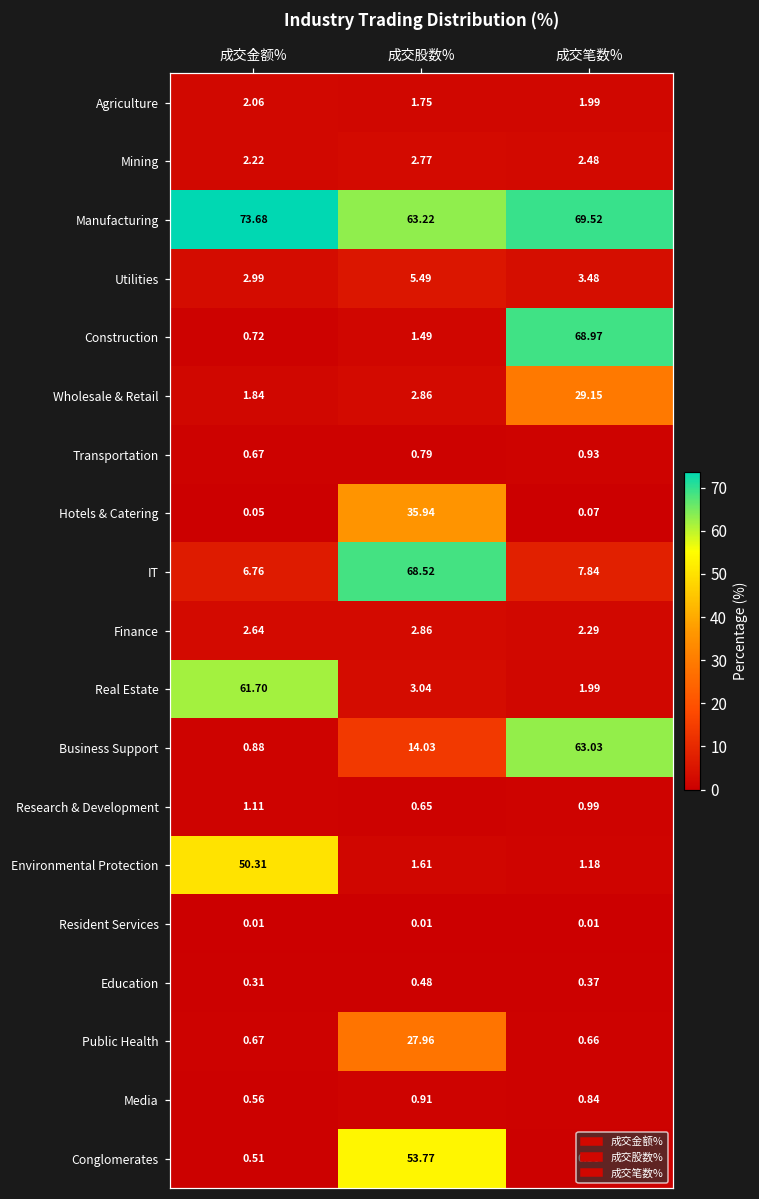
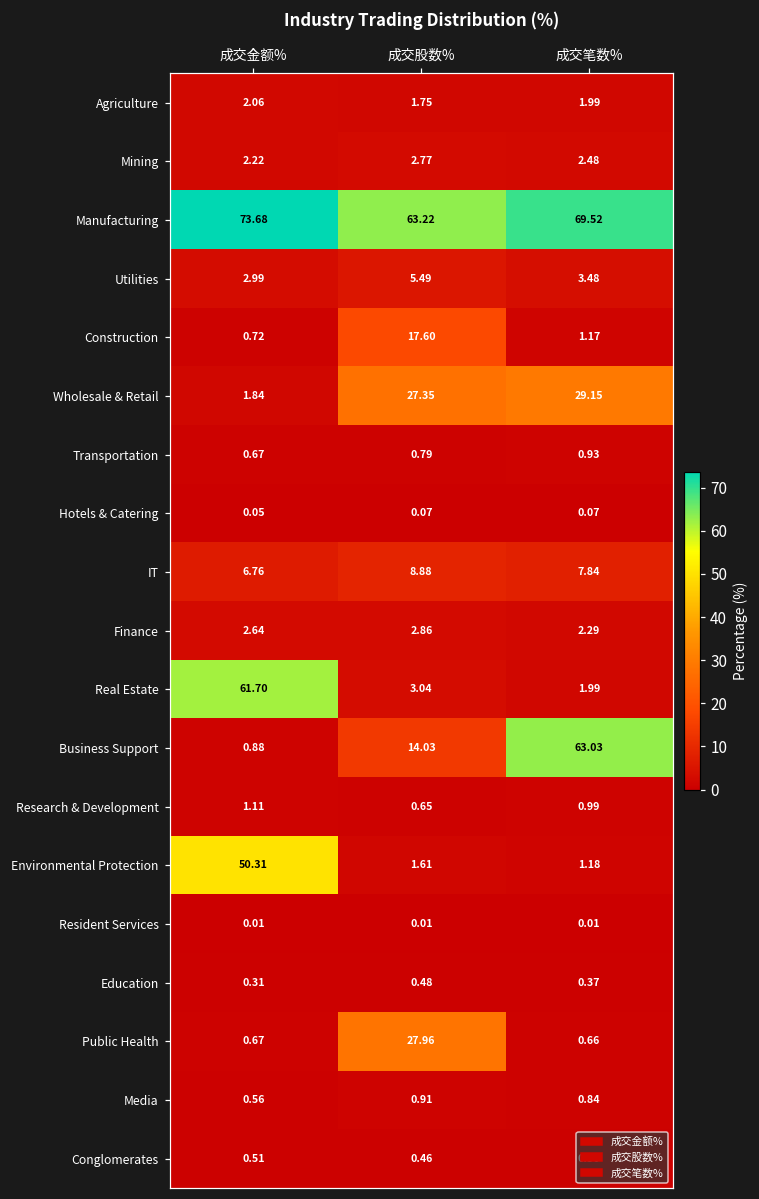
Construction, 成交股数%: 1.49 -> 17.60
Construction, 成交笔数%: 68.97 -> 1.17
Wholesale & Retail, 成交股数%: 2.86 -> 27.35
Hotels & Catering, 成交股数%: 35.94 -> 0.07
IT, 成交股数%: 68.52 -> 8.88
Conglomerates, 成交股数%: 53.77 -> 0.46
